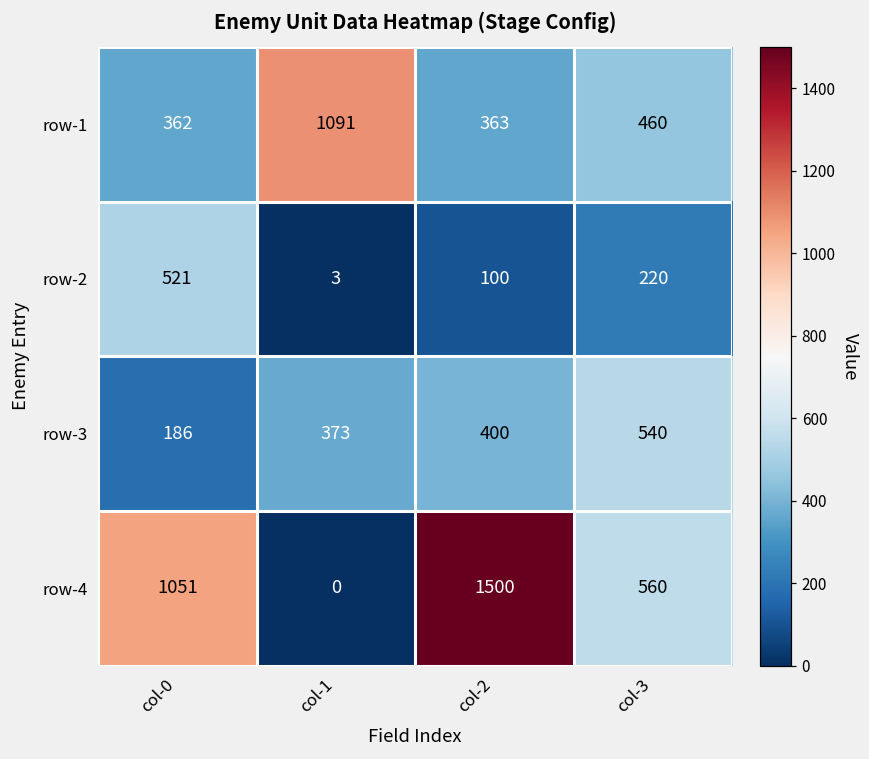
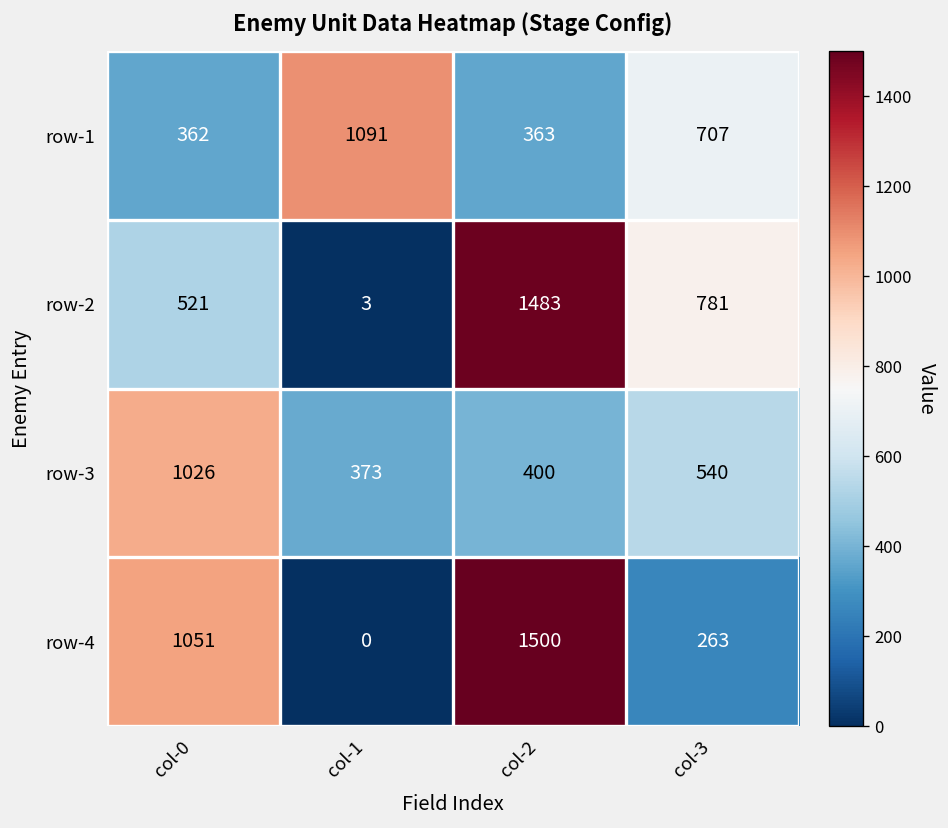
row-1, col-3: 460 -> 707
row-2, col-2: 100 -> 1483
row-2, col-3: 220 -> 781
row-3, col-0: 186 -> 1026
row-4, col-3: 560 -> 263
